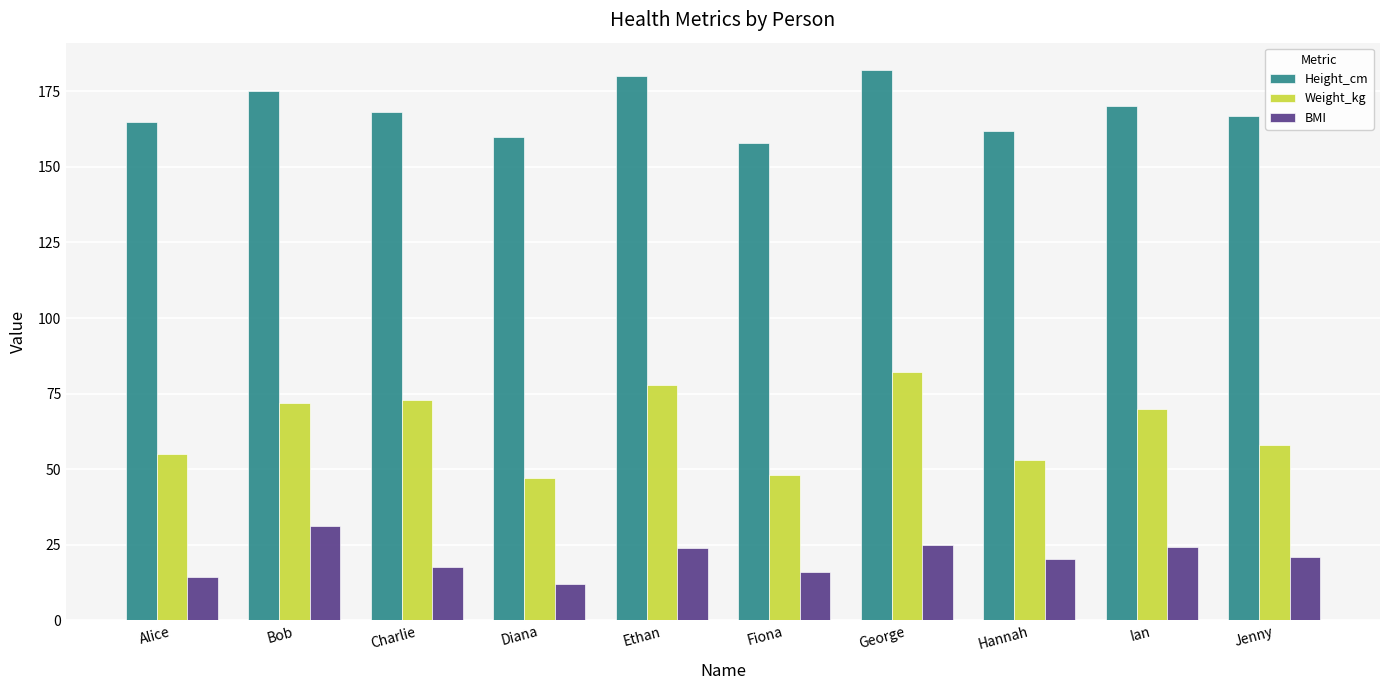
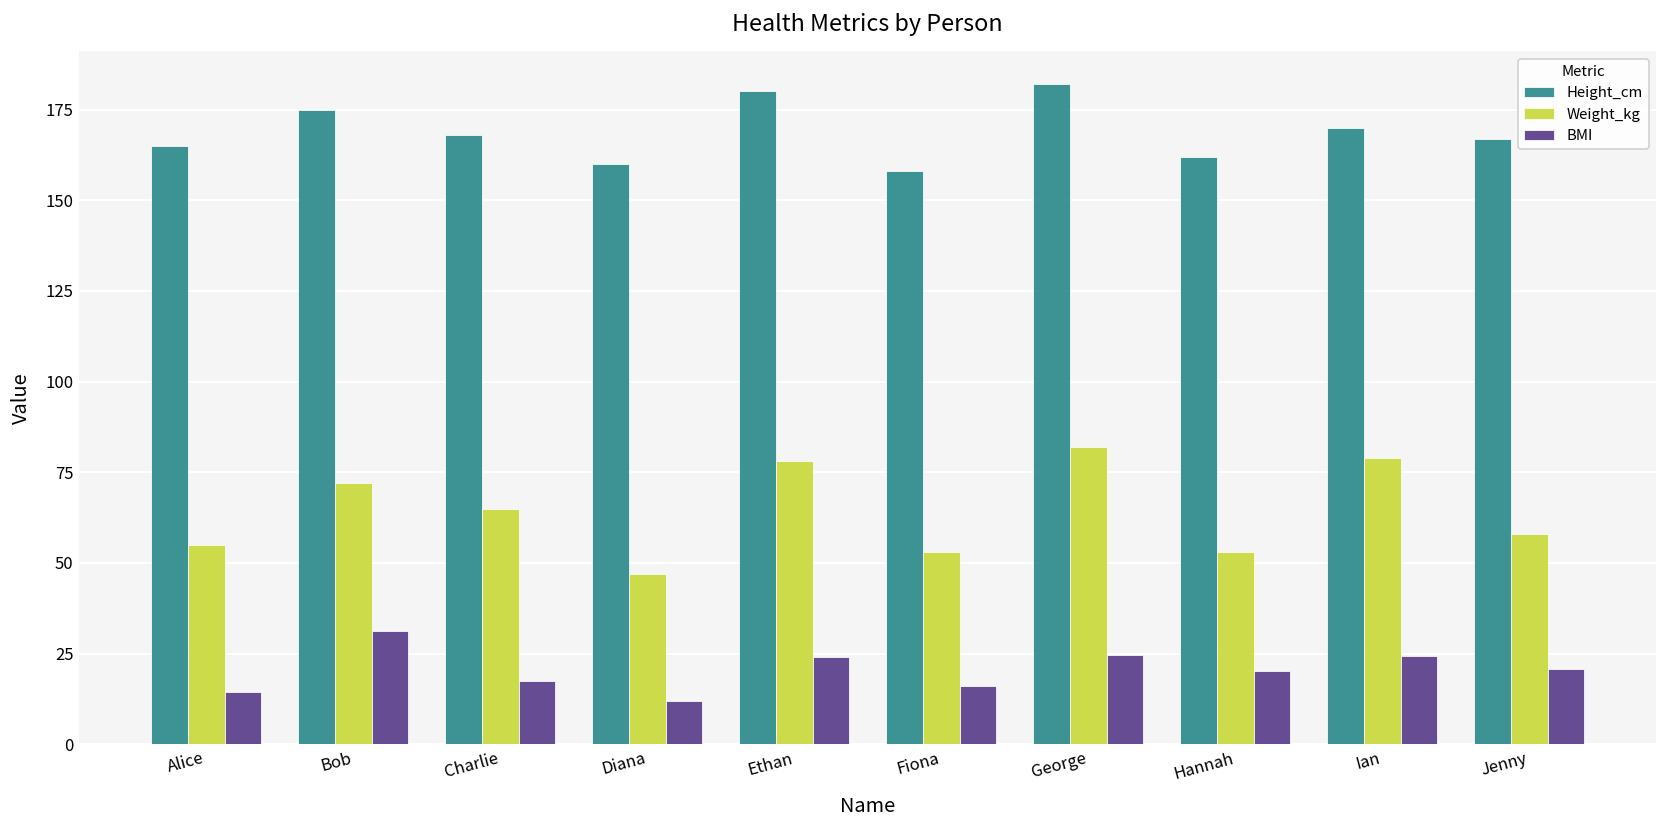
Weight_kg, Charlie: 73 -> 65
Weight_kg, Fiona: 48 -> 53
Weight_kg, Ian: 70 -> 79
